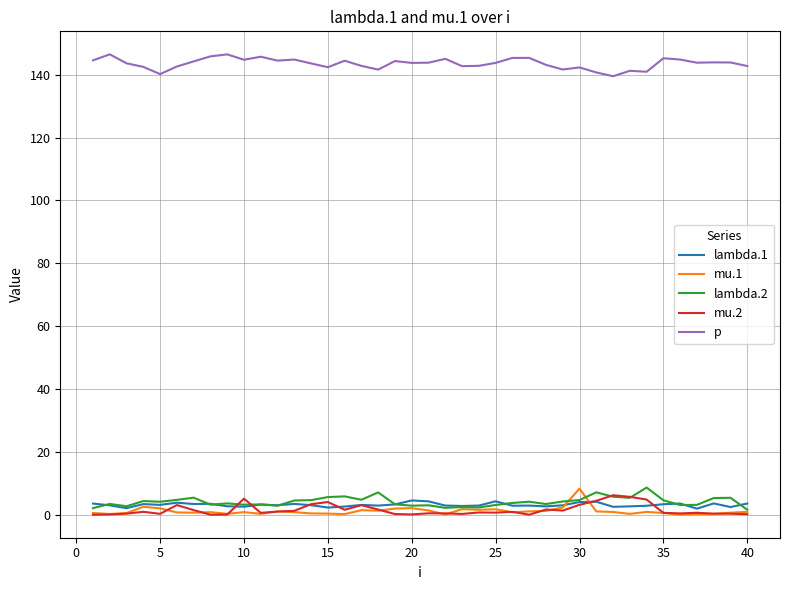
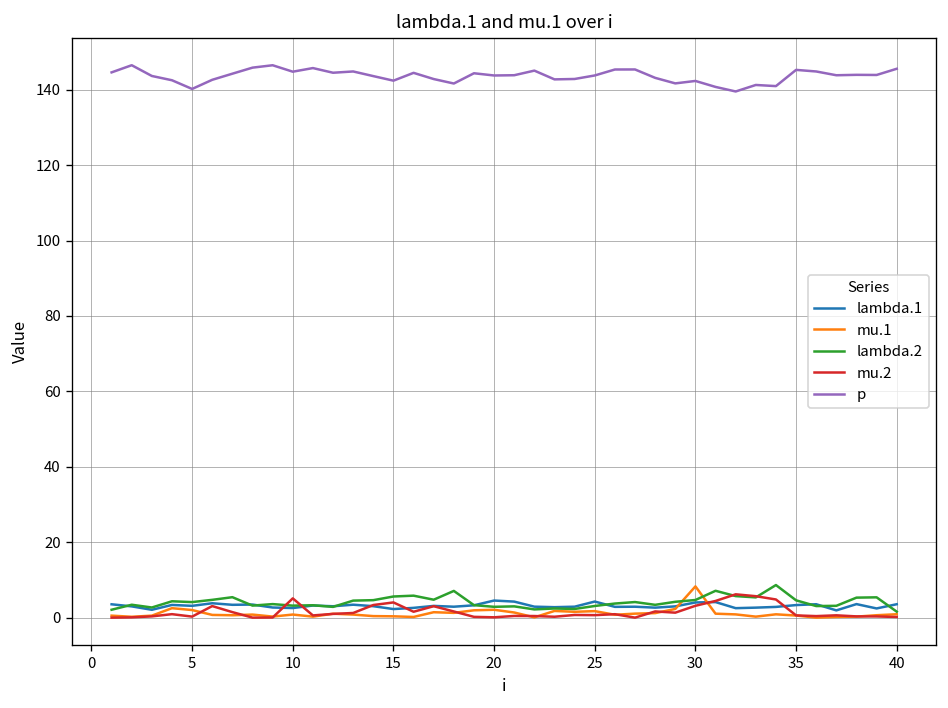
p, 40: 143 -> 146
